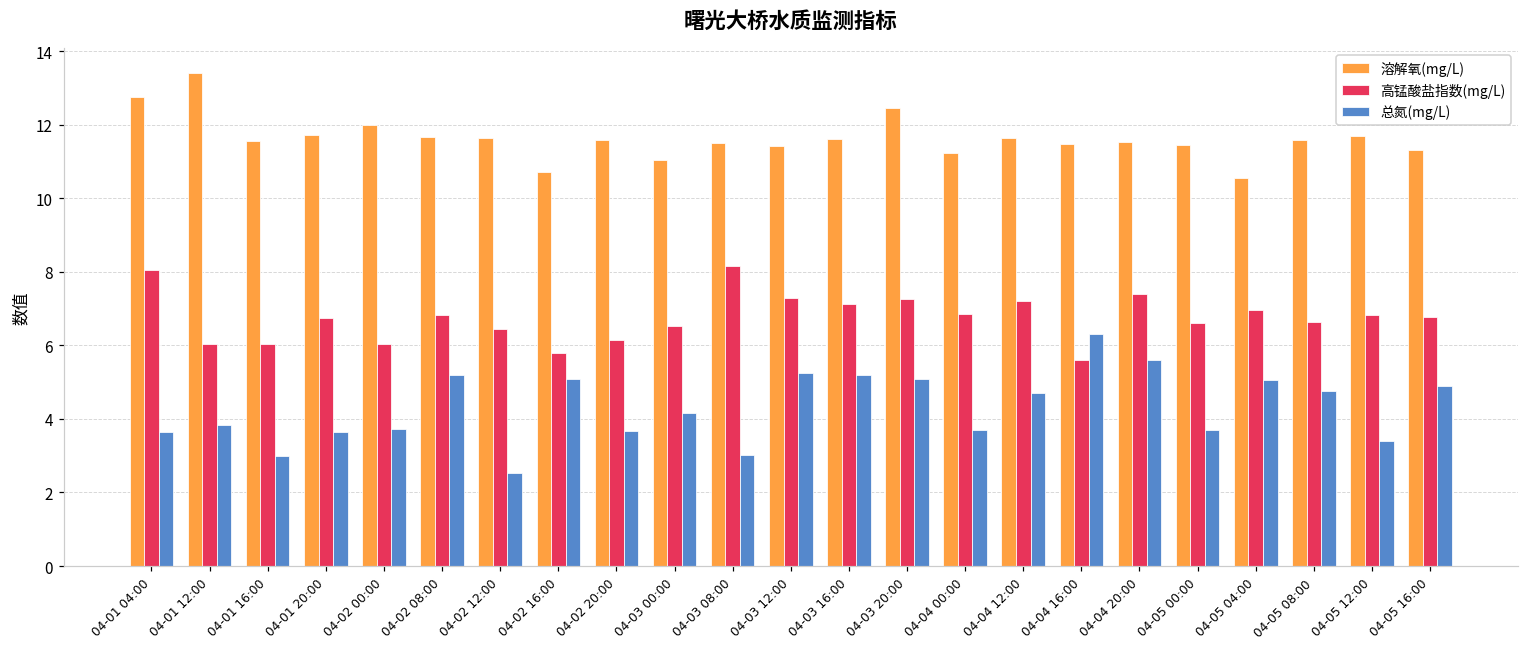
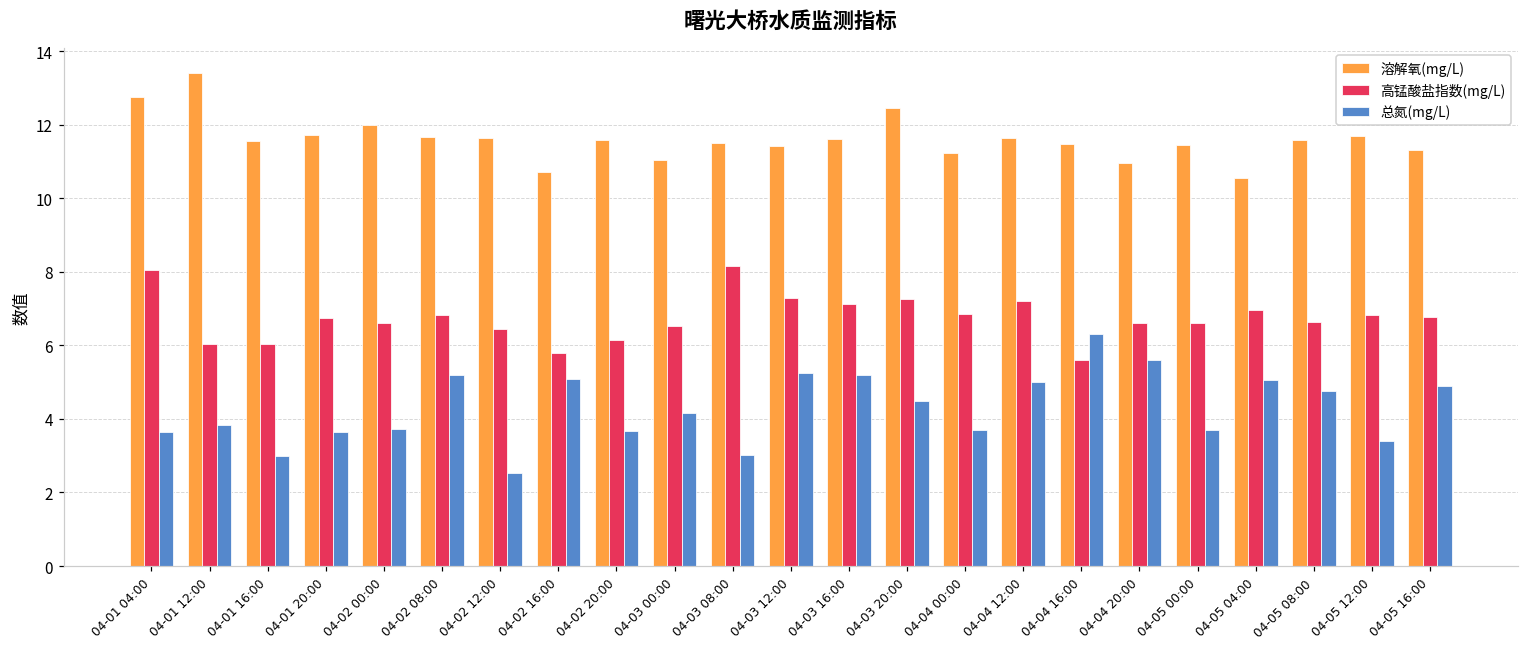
高锰酸盐指数(mg/L), 04-02 00:00: 6.1 -> 6.6
总氮(mg/L), 04-03 20:00: 5.1 -> 4.5
总氮(mg/L), 04-04 12:00: 4.7 -> 5.0
溶解氧(mg/L), 04-04 20:00: 11.5 -> 11.0
高锰酸盐指数(mg/L), 04-04 20:00: 7.4 -> 6.6
